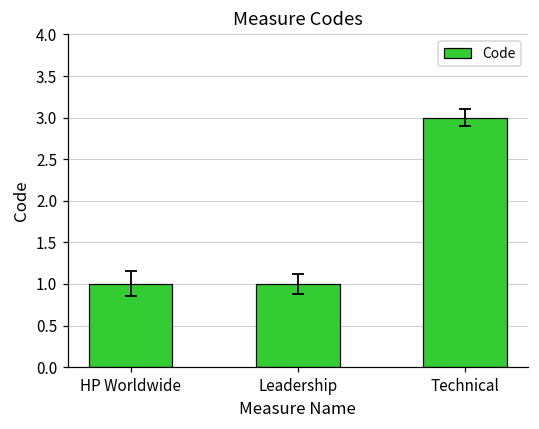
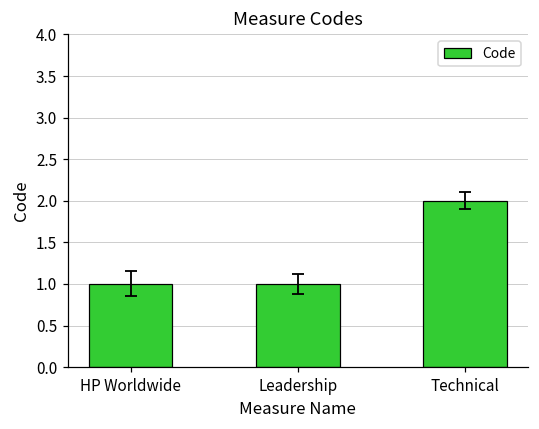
Code, Technical: 3 -> 2
